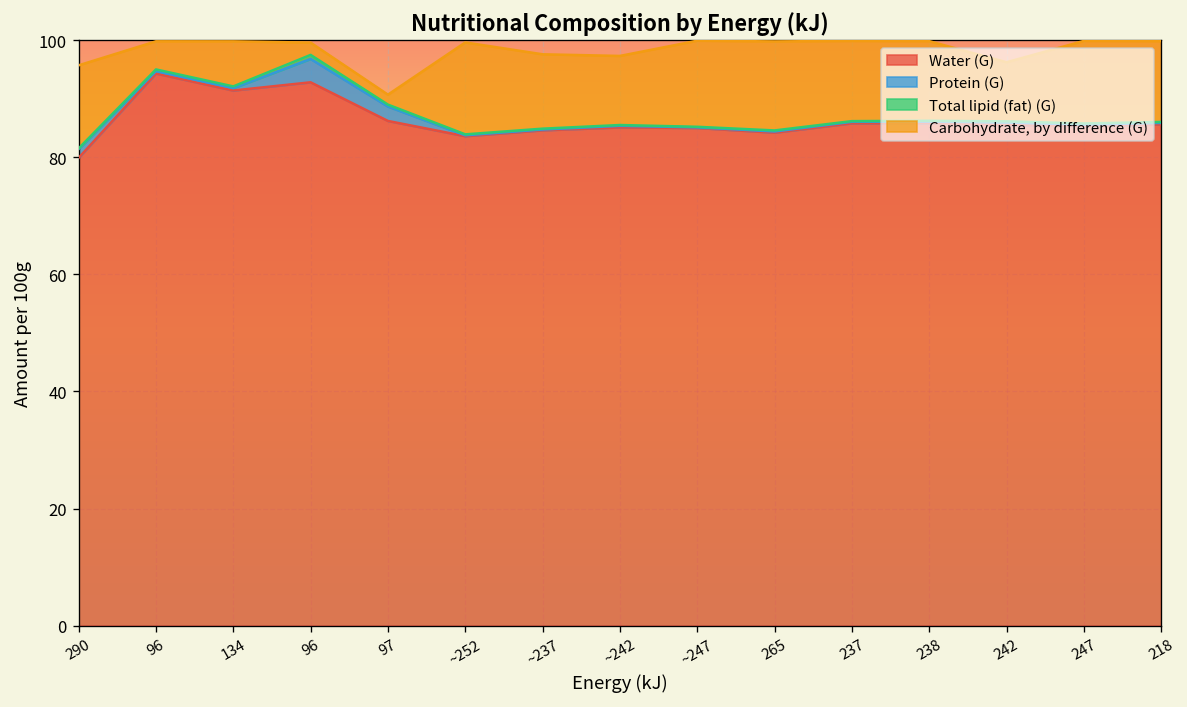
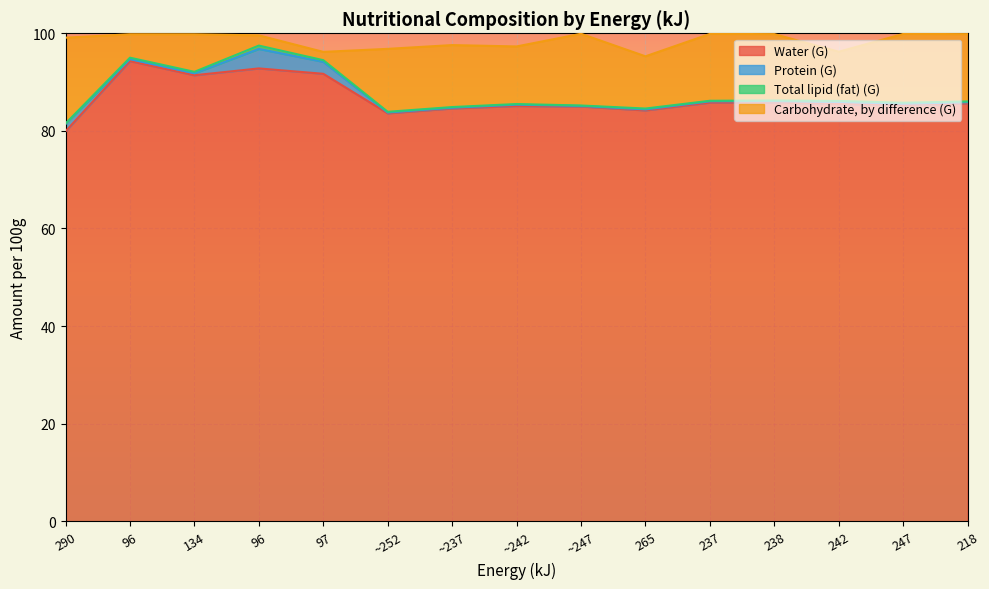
Carbohydrate, by difference (G), 290: 14 -> 18
Water (G), 97: 86 -> 92
Carbohydrate, by difference (G), ~252: 16 -> 13
Carbohydrate, by difference (G), 265: 15 -> 11
